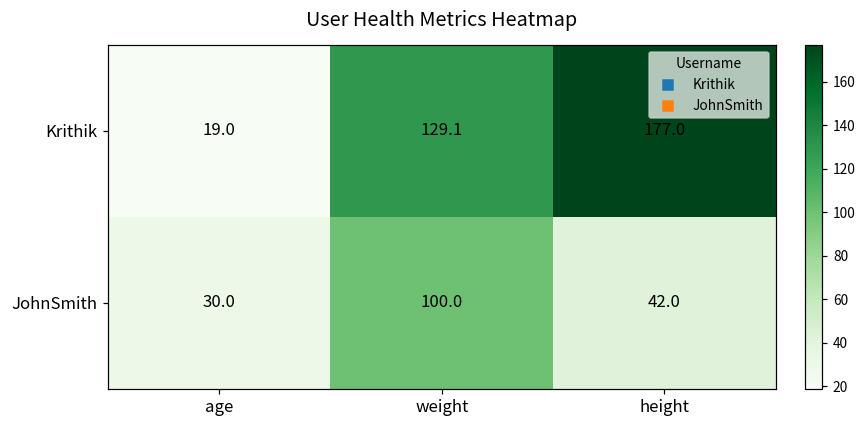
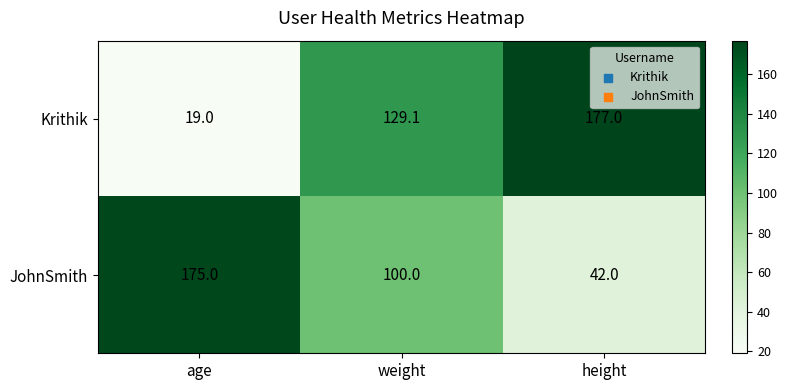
JohnSmith, age: 30.0 -> 175.0
